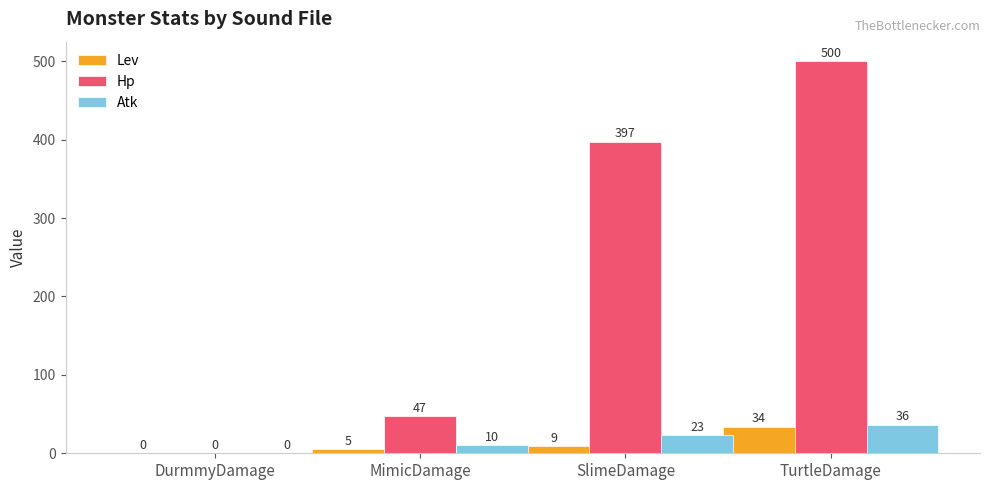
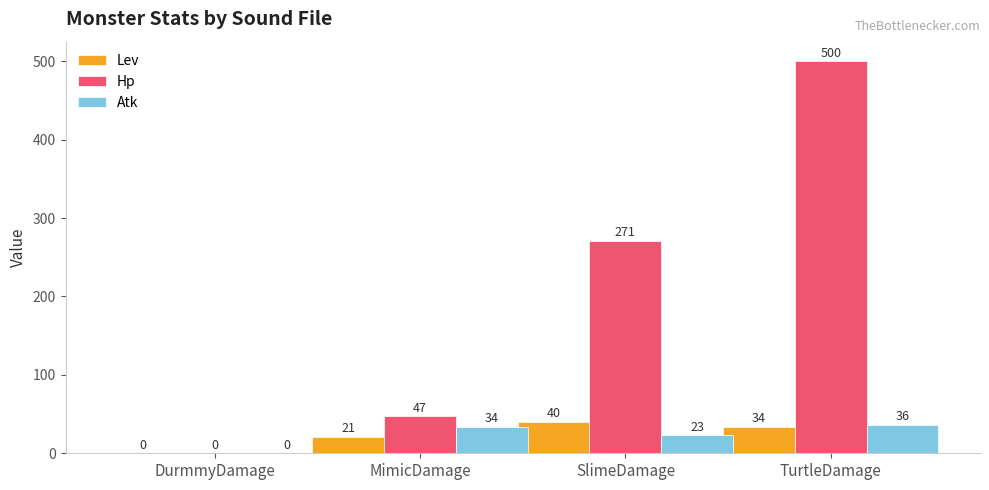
Lev, MimicDamage: 5 -> 21
Atk, MimicDamage: 10 -> 34
Lev, SlimeDamage: 9 -> 40
Hp, SlimeDamage: 397 -> 271
